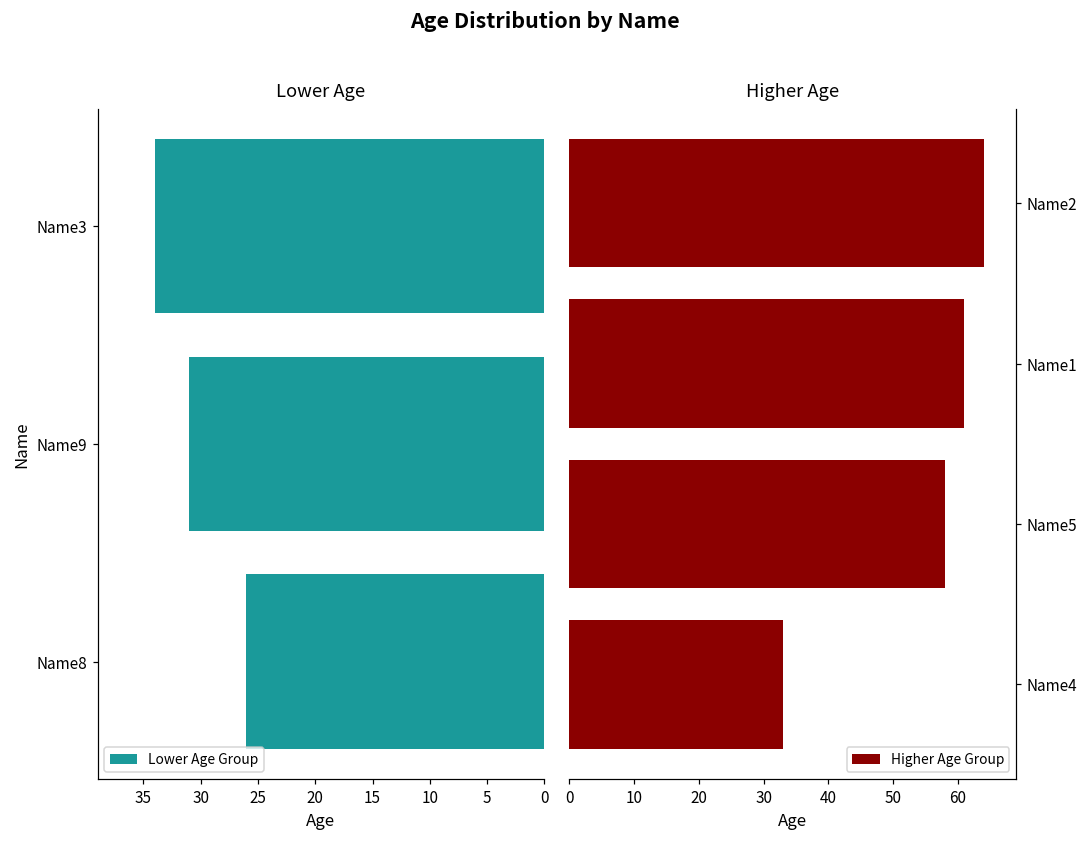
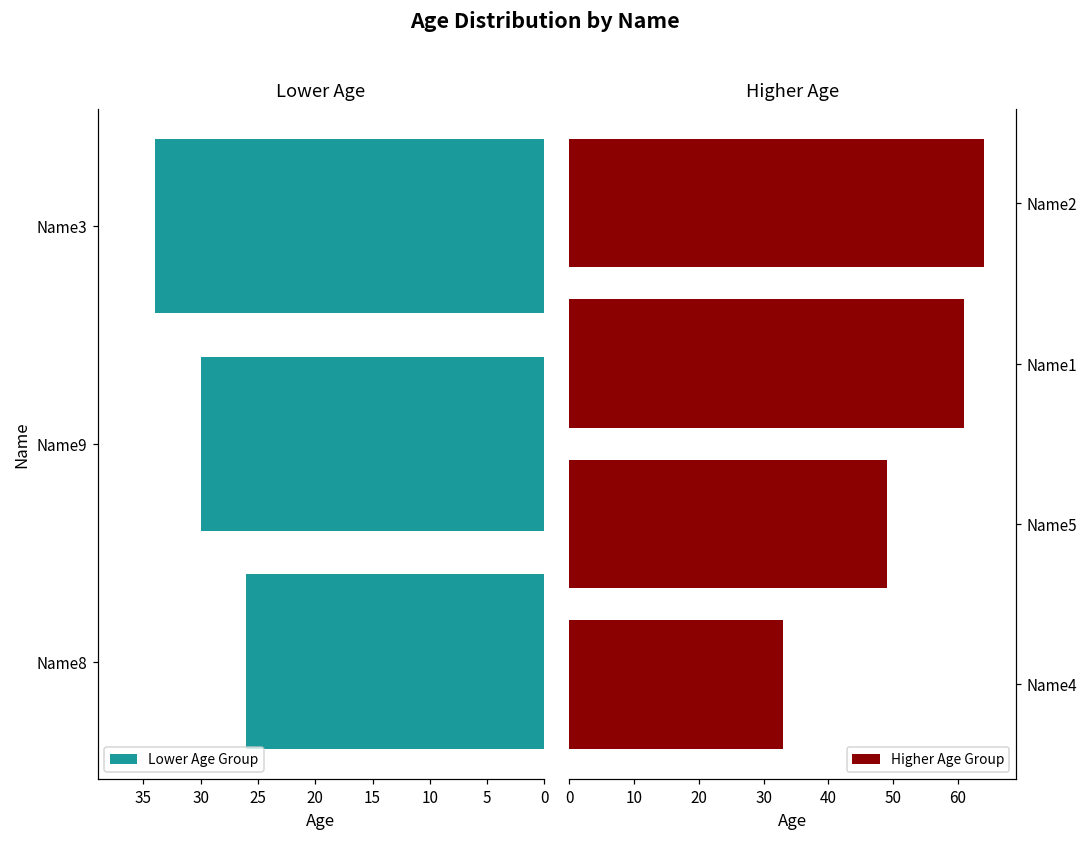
Lower Age, Name9: 31 -> 30
Higher Age, Name5: 58 -> 49
